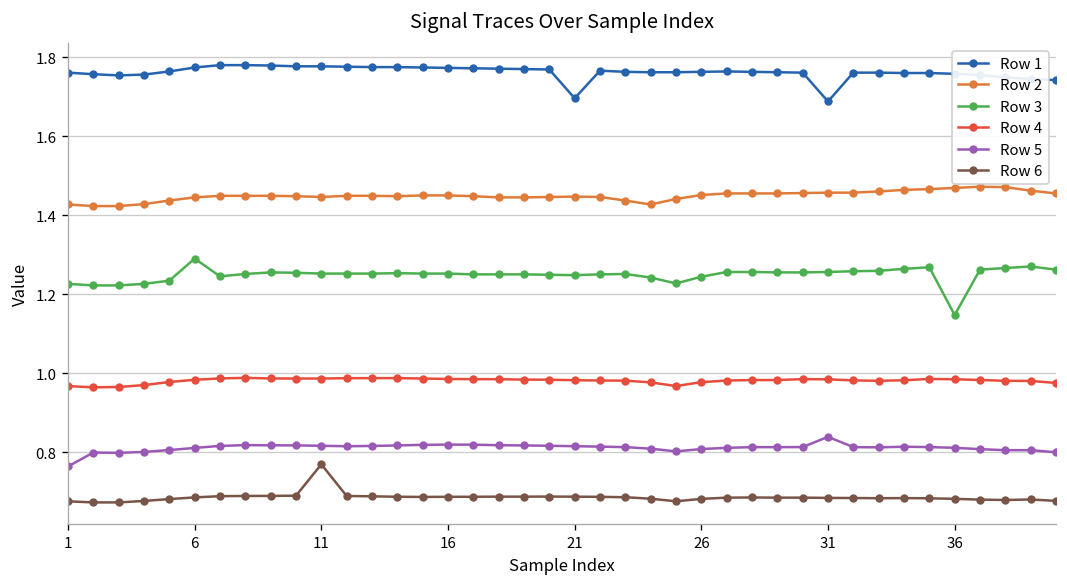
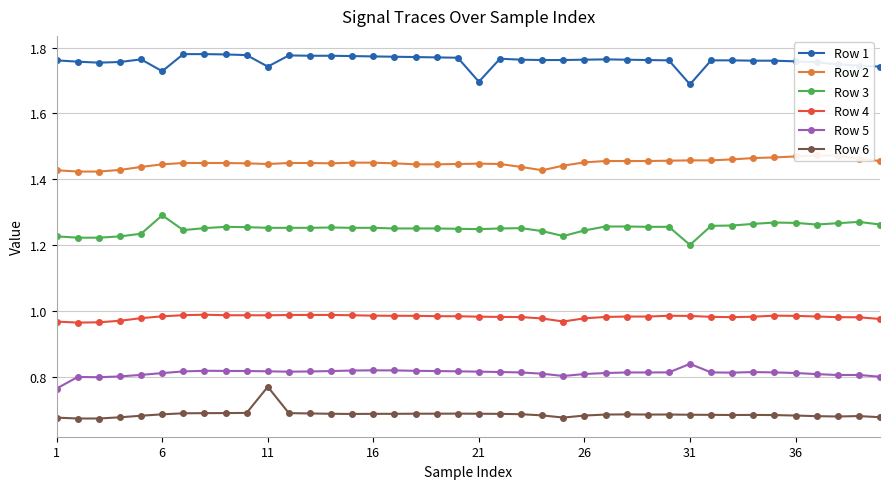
Row 1, 6: 1.77 -> 1.73
Row 1, 11: 1.78 -> 1.74
Row 3, 31: 1.26 -> 1.20
Row 3, 36: 1.15 -> 1.27
